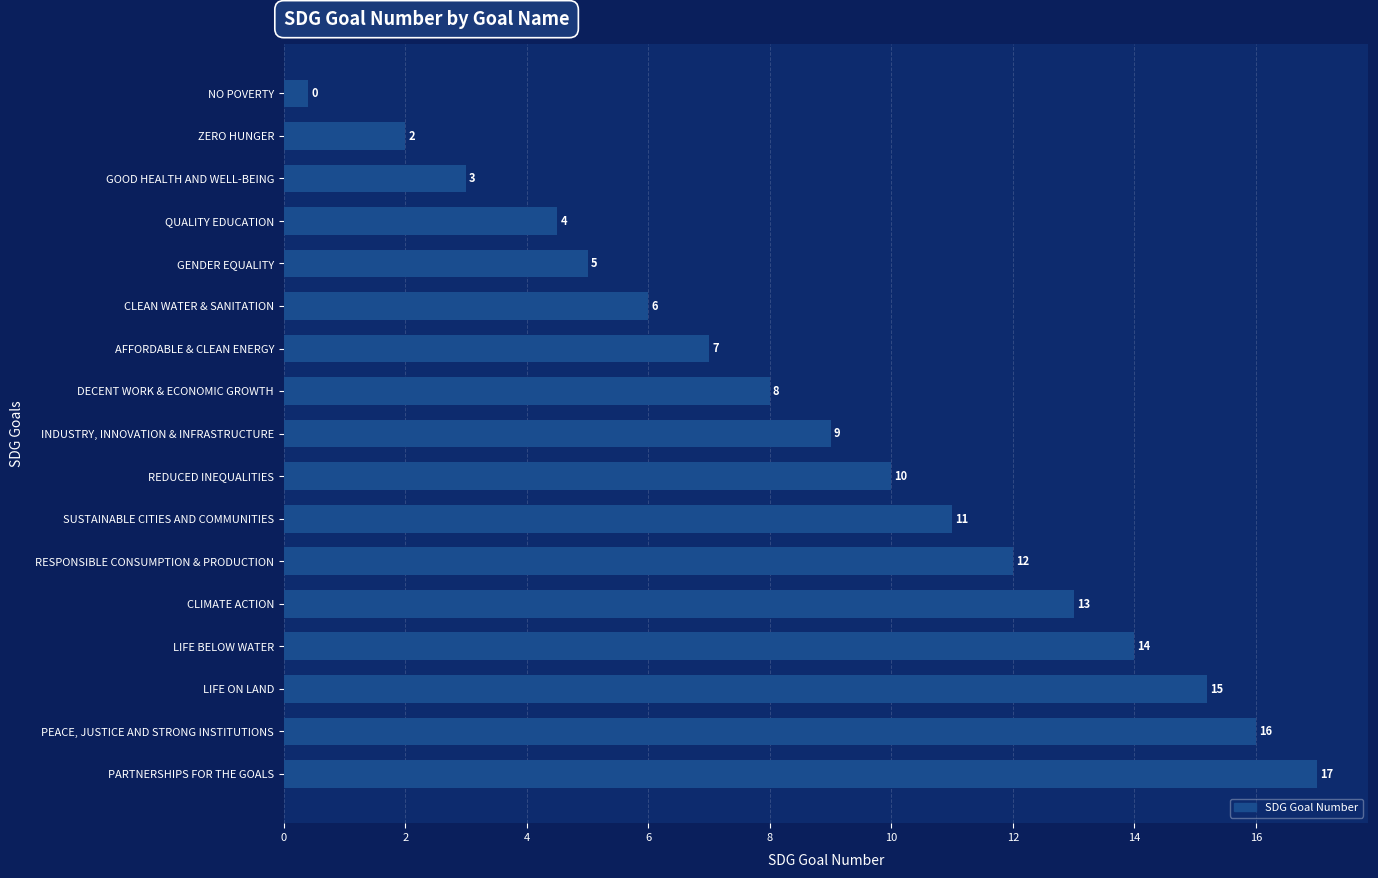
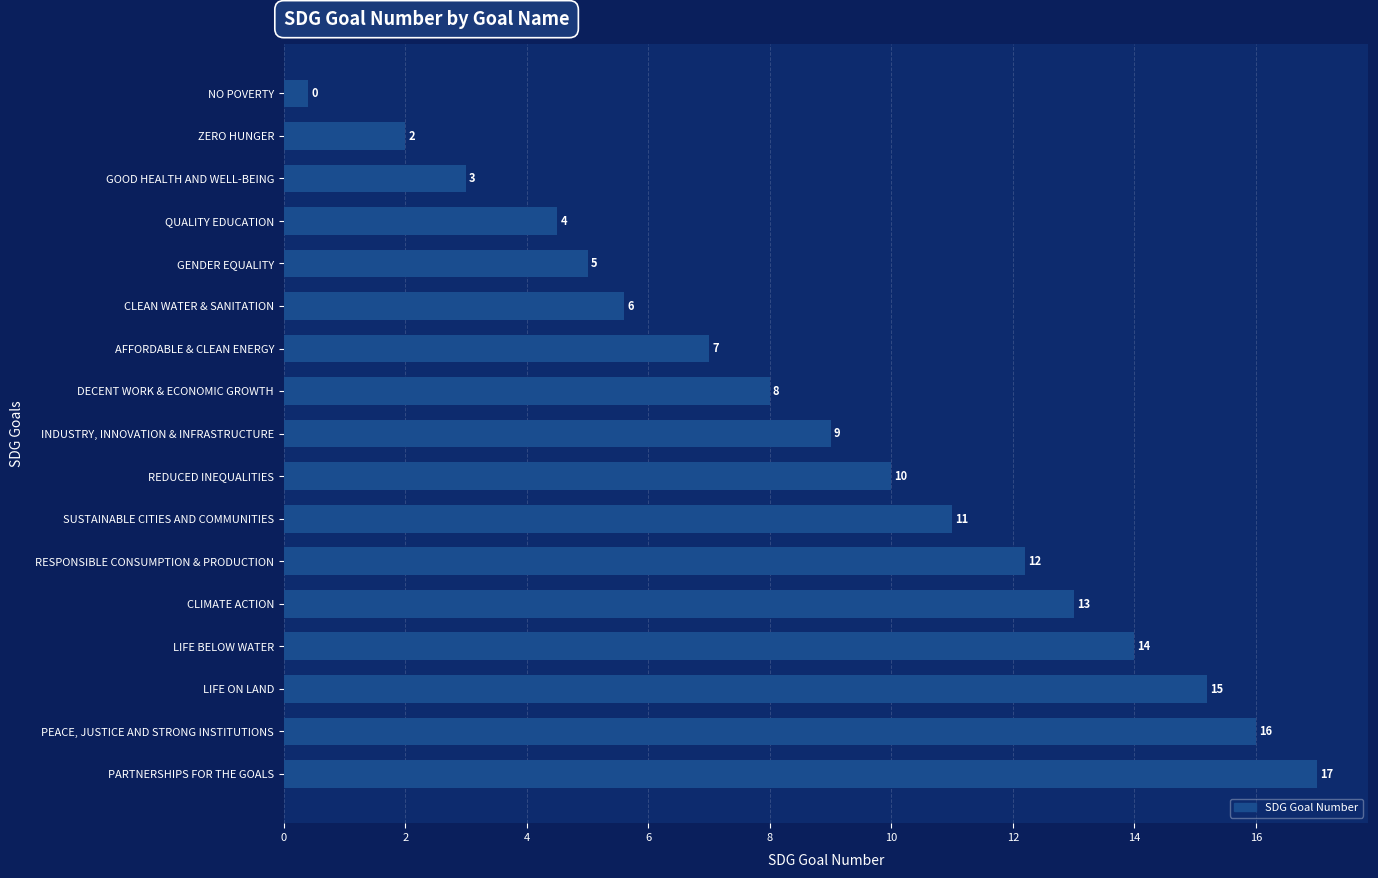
CLEAN WATER & SANITATION: 6.0 -> 5.6
RESPONSIBLE CONSUMPTION & PRODUCTION: 12.0 -> 12.2
